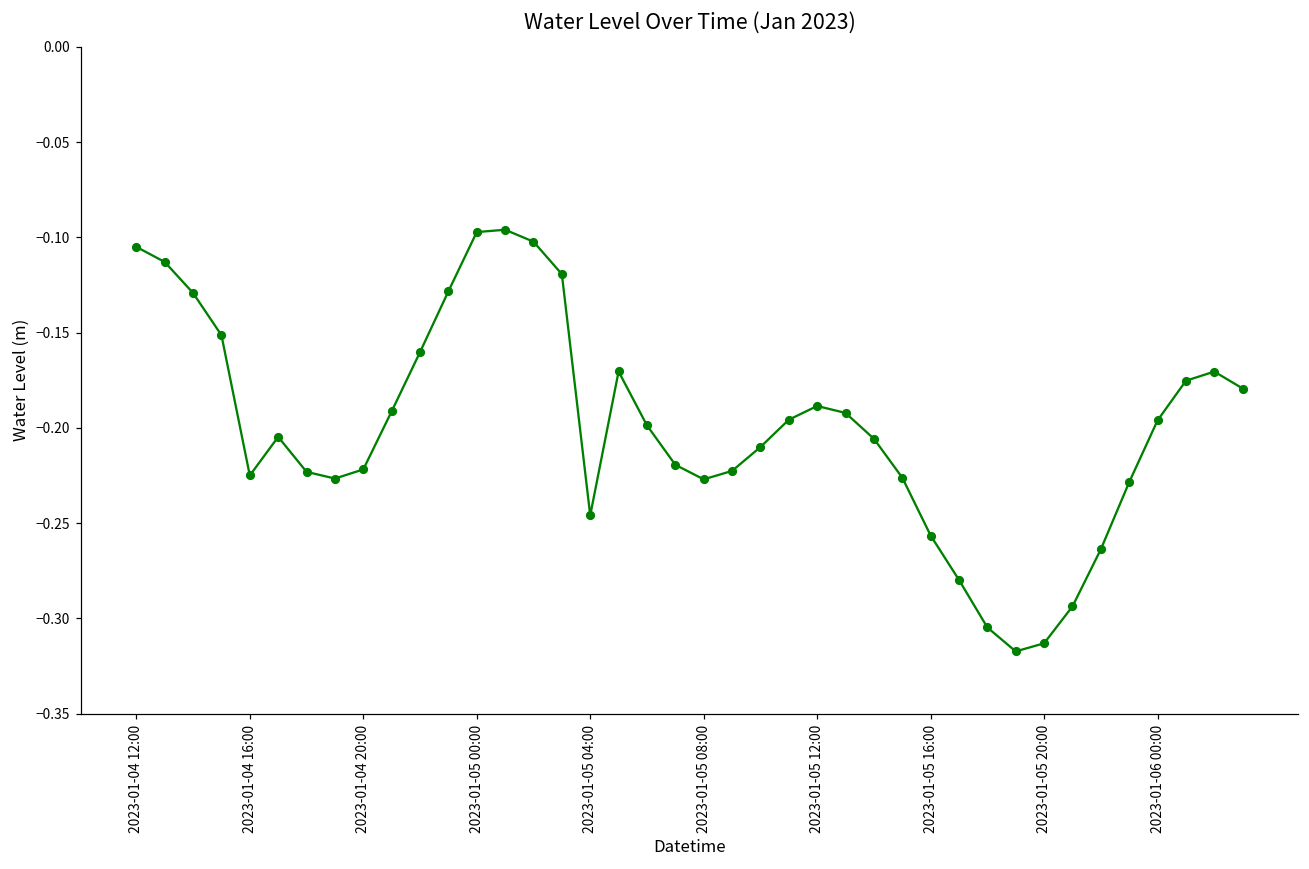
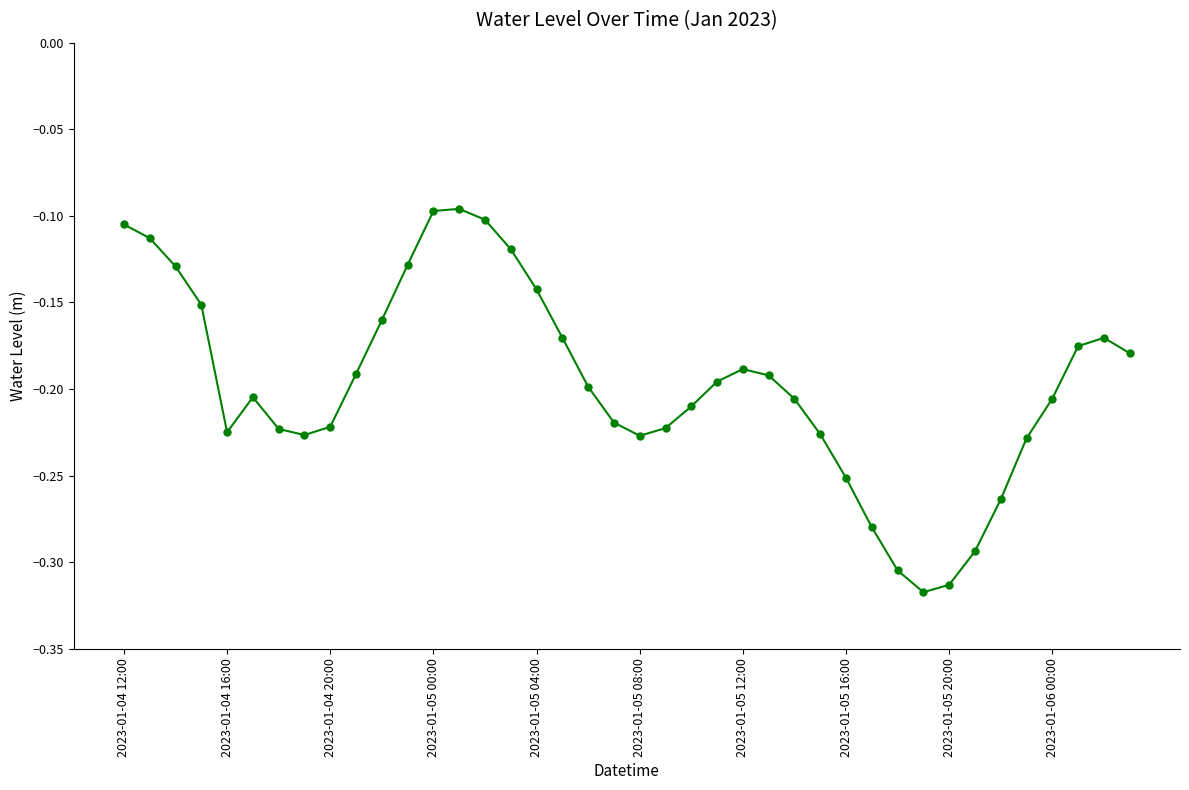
2023-01-05 04:00: -0.246 -> -0.142
2023-01-05 16:00: -0.256 -> -0.251
2023-01-06 00:00: -0.196 -> -0.205
